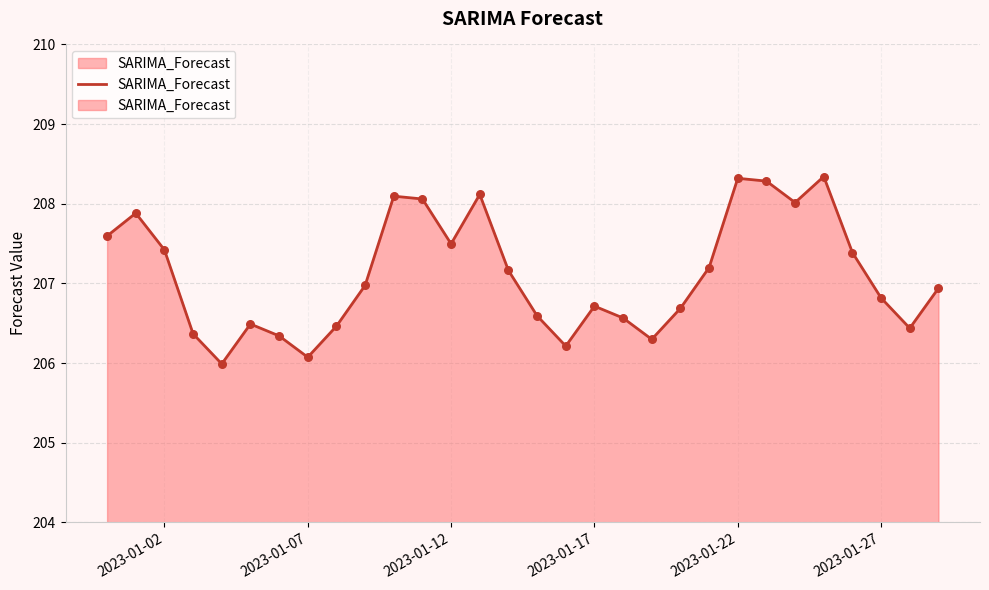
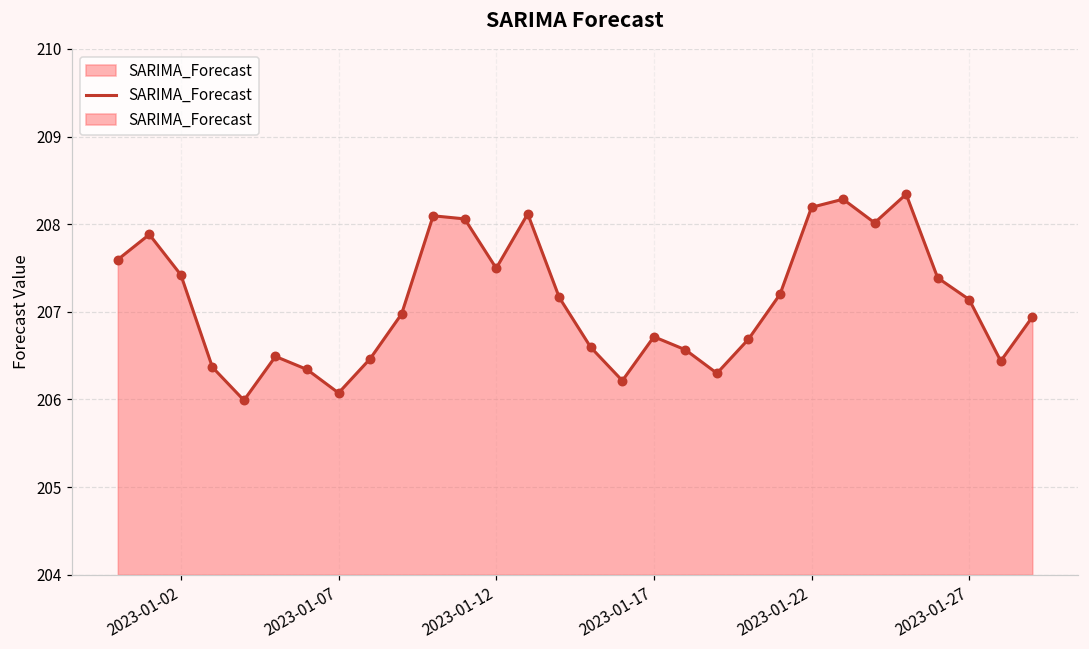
2023-01-22: 208.3 -> 208.2
2023-01-27: 206.8 -> 207.1
